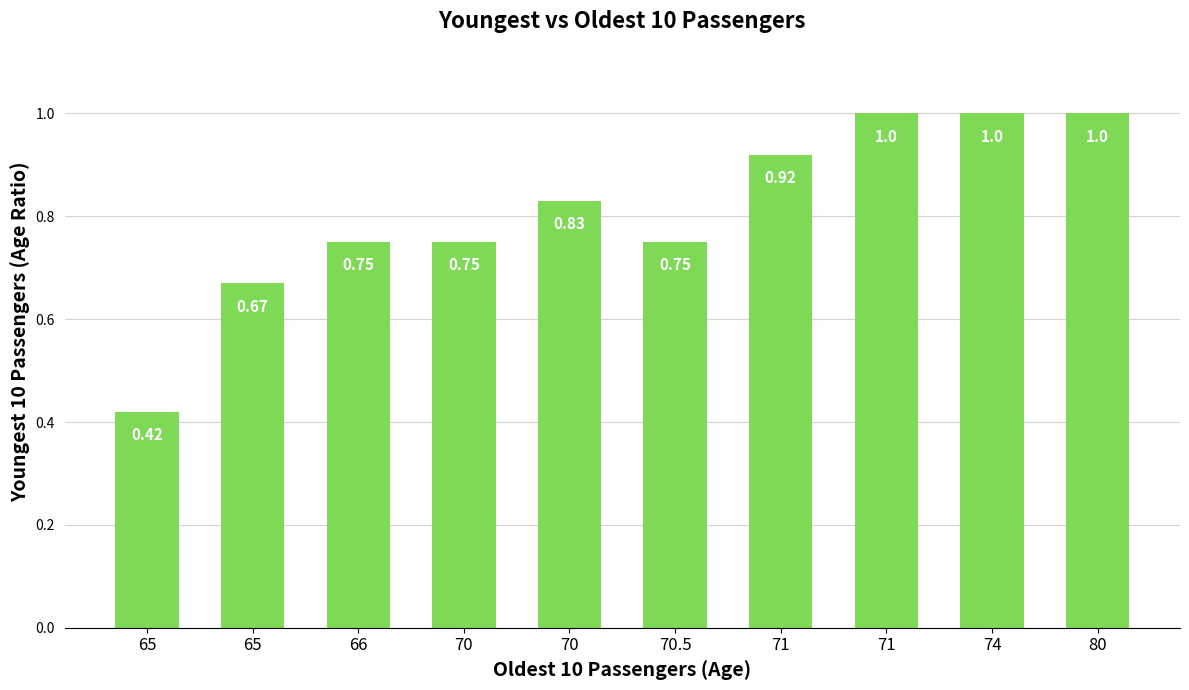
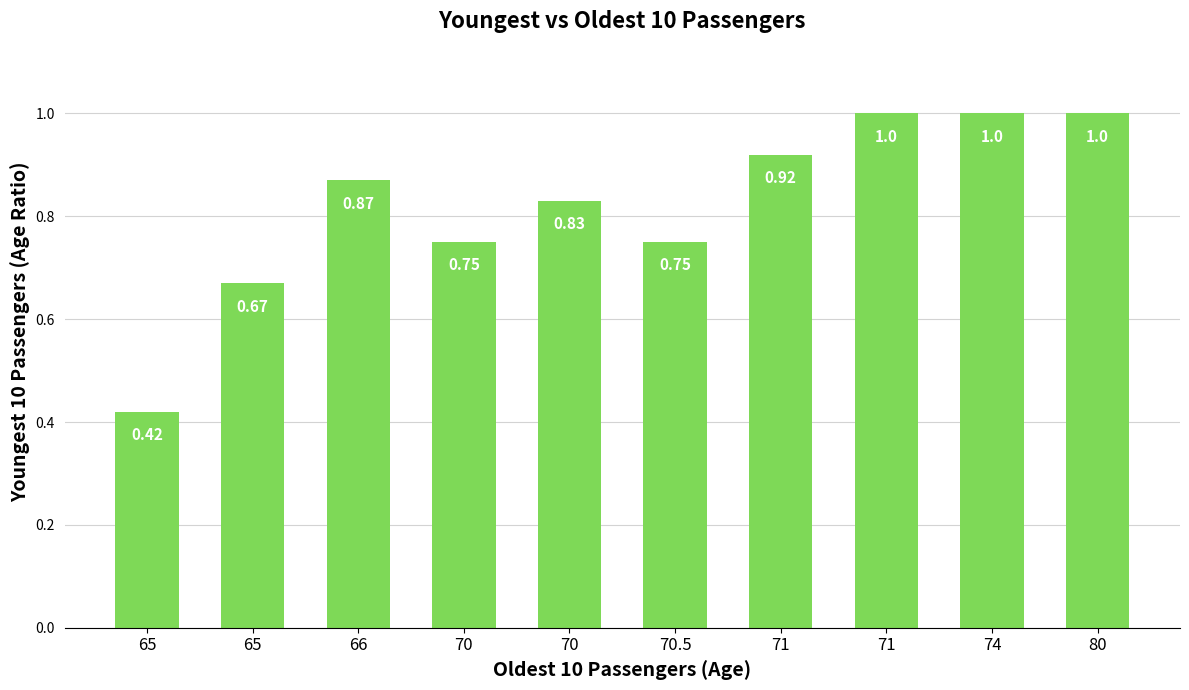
66: 0.75 -> 0.87
